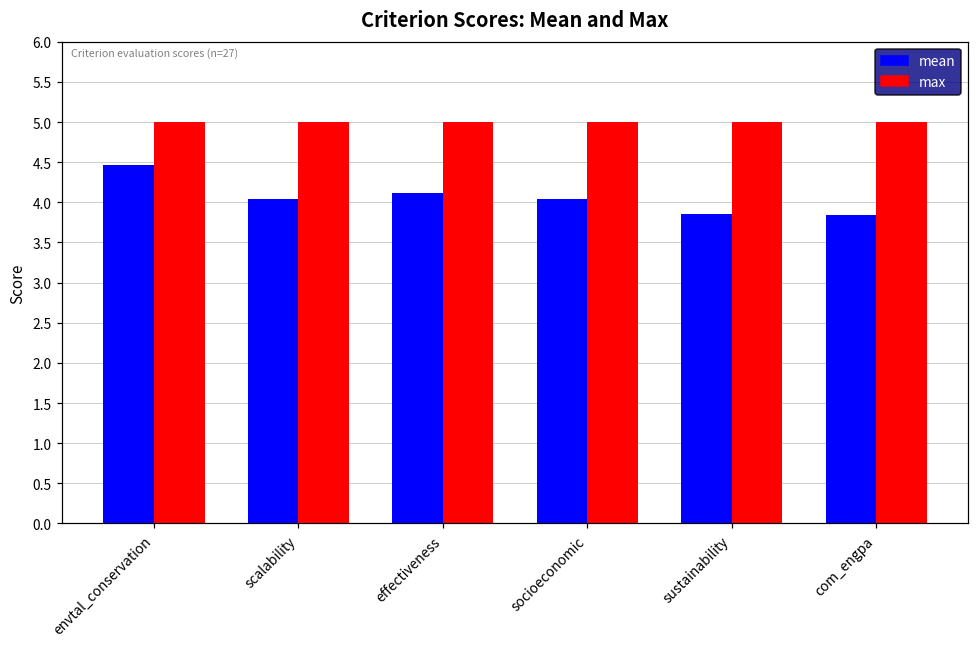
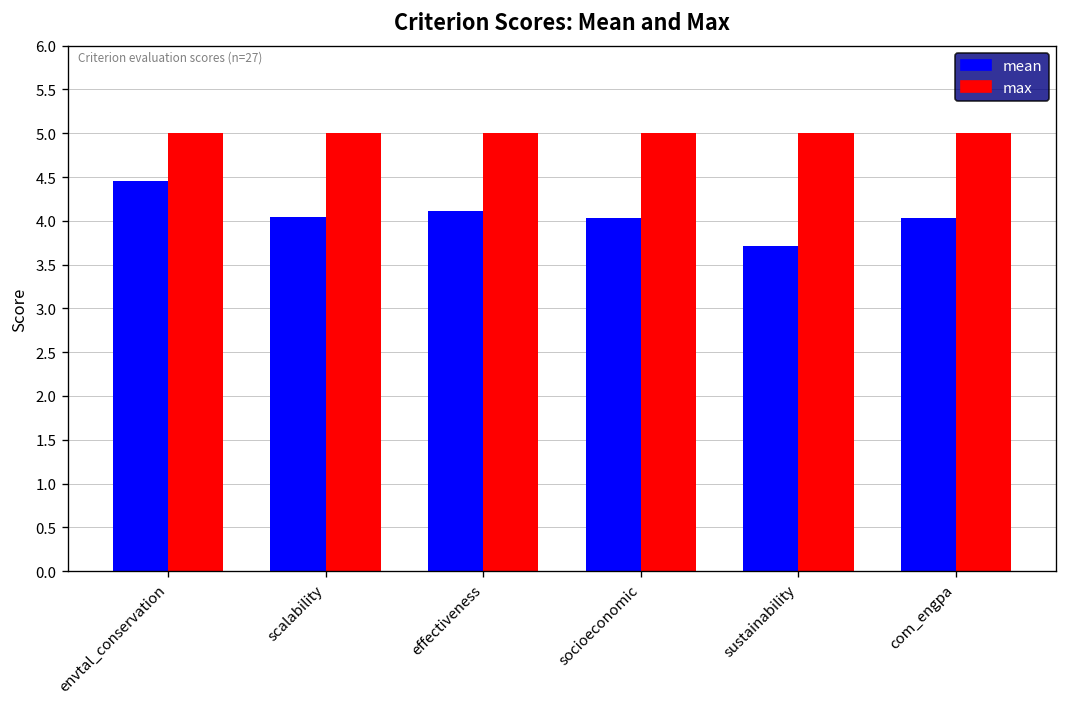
mean, sustainability: 3.9 -> 3.7
mean, com_engpa: 3.8 -> 4.0
